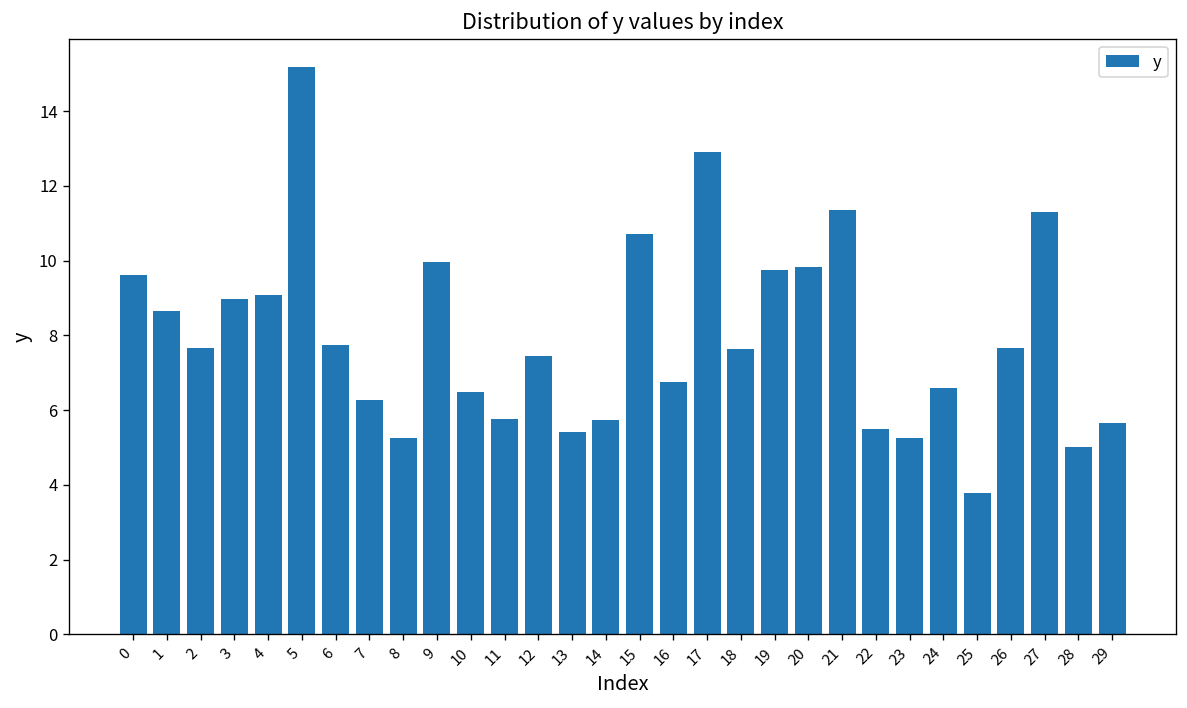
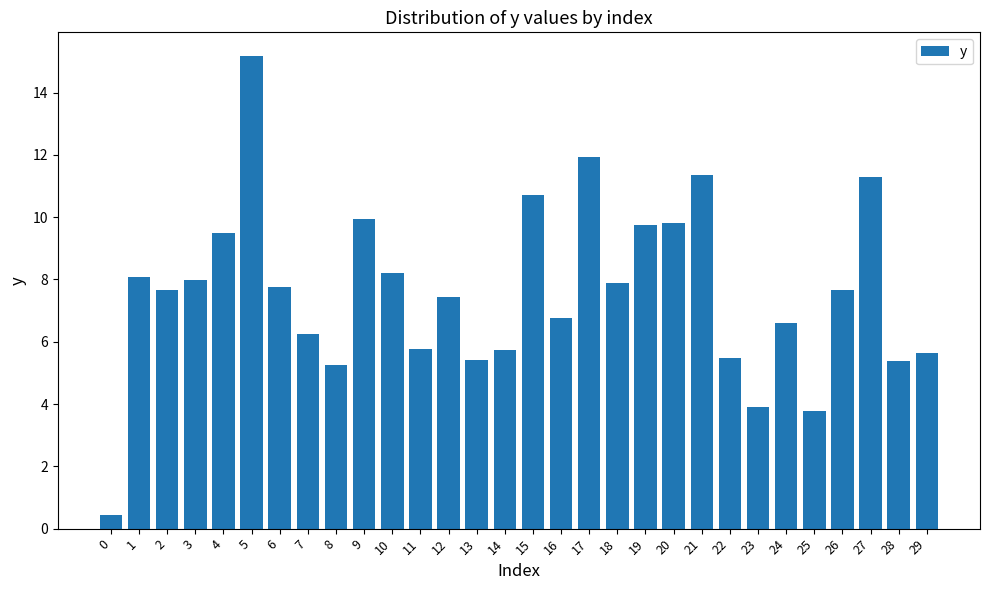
0: 9.6 -> 0.4
1: 8.7 -> 8.1
3: 9.0 -> 8.0
4: 9.1 -> 9.5
10: 6.5 -> 8.2
17: 12.9 -> 11.9
18: 7.6 -> 7.9
23: 5.3 -> 3.9
28: 5.0 -> 5.4
